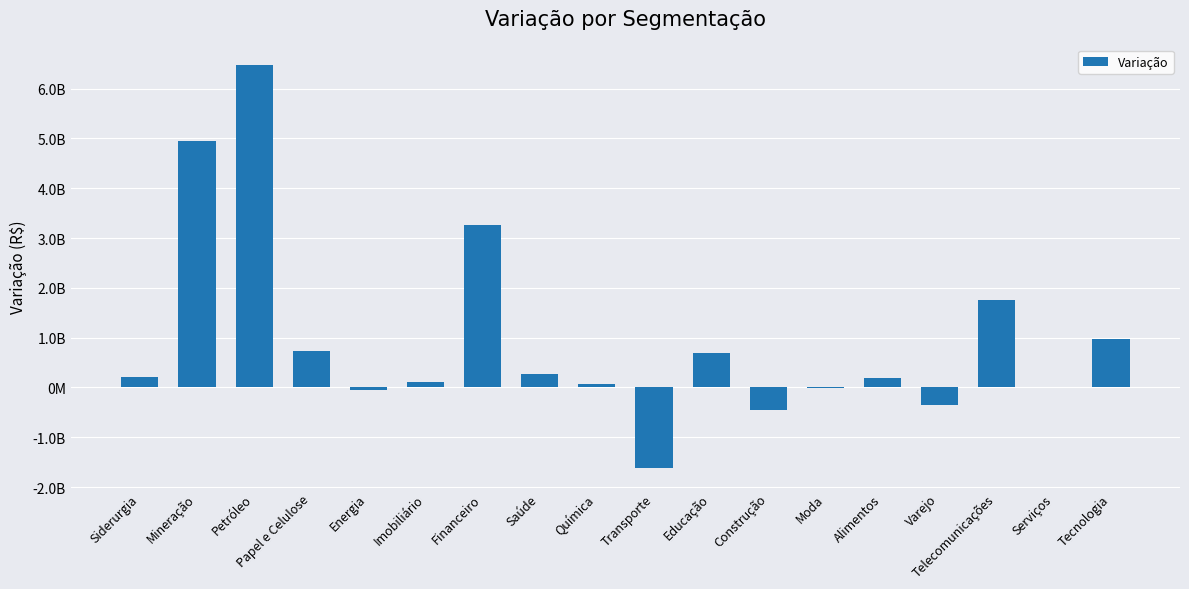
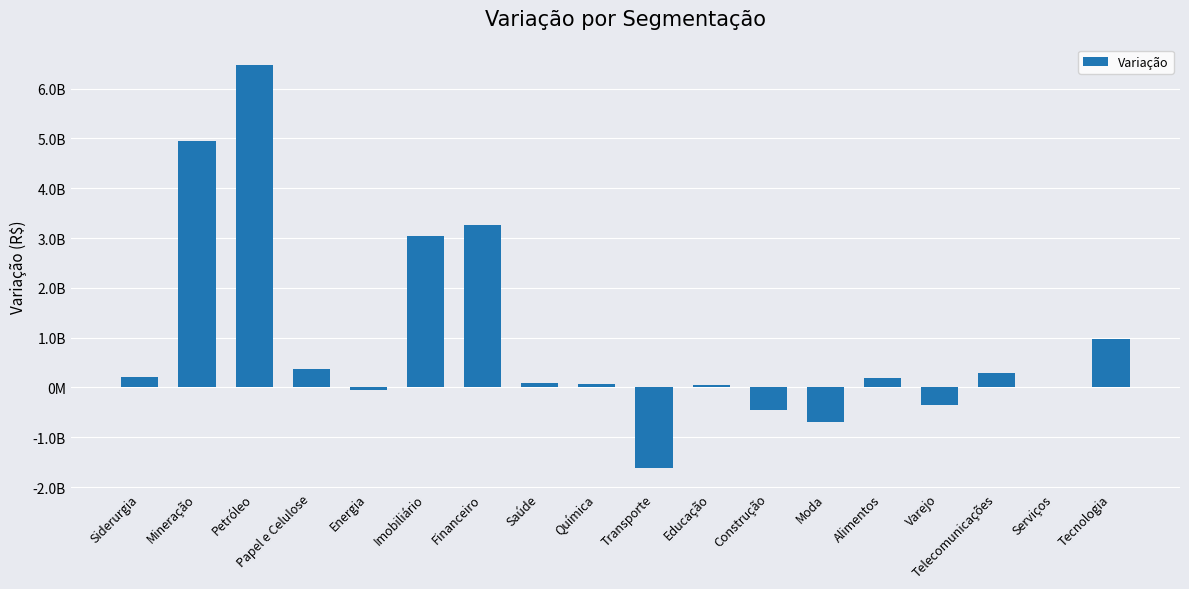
Papel e Celulose: 700000000 -> 400000000
Imobiliário: 100000000 -> 3000000000
Saúde: 300000000 -> 100000000
Educação: 700000000 -> 100000000
Moda: 0 -> -700000000
Telecomunicações: 1700000000 -> 300000000
